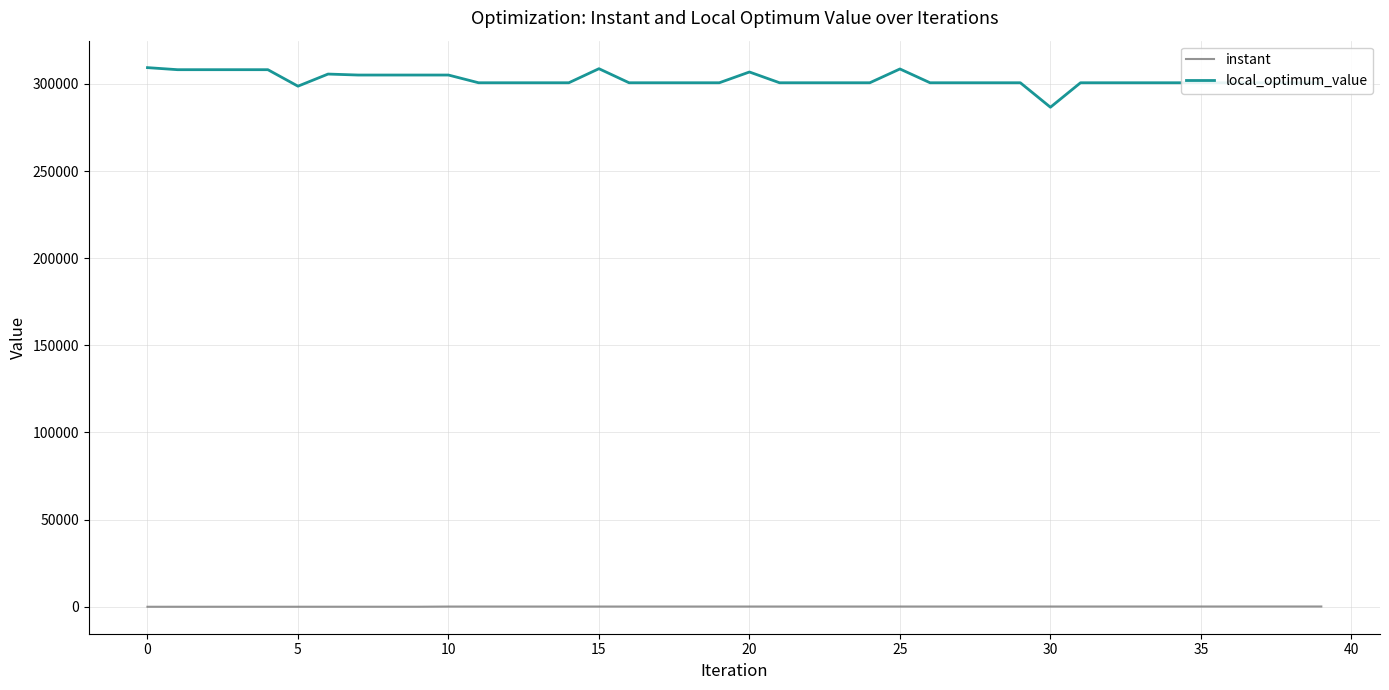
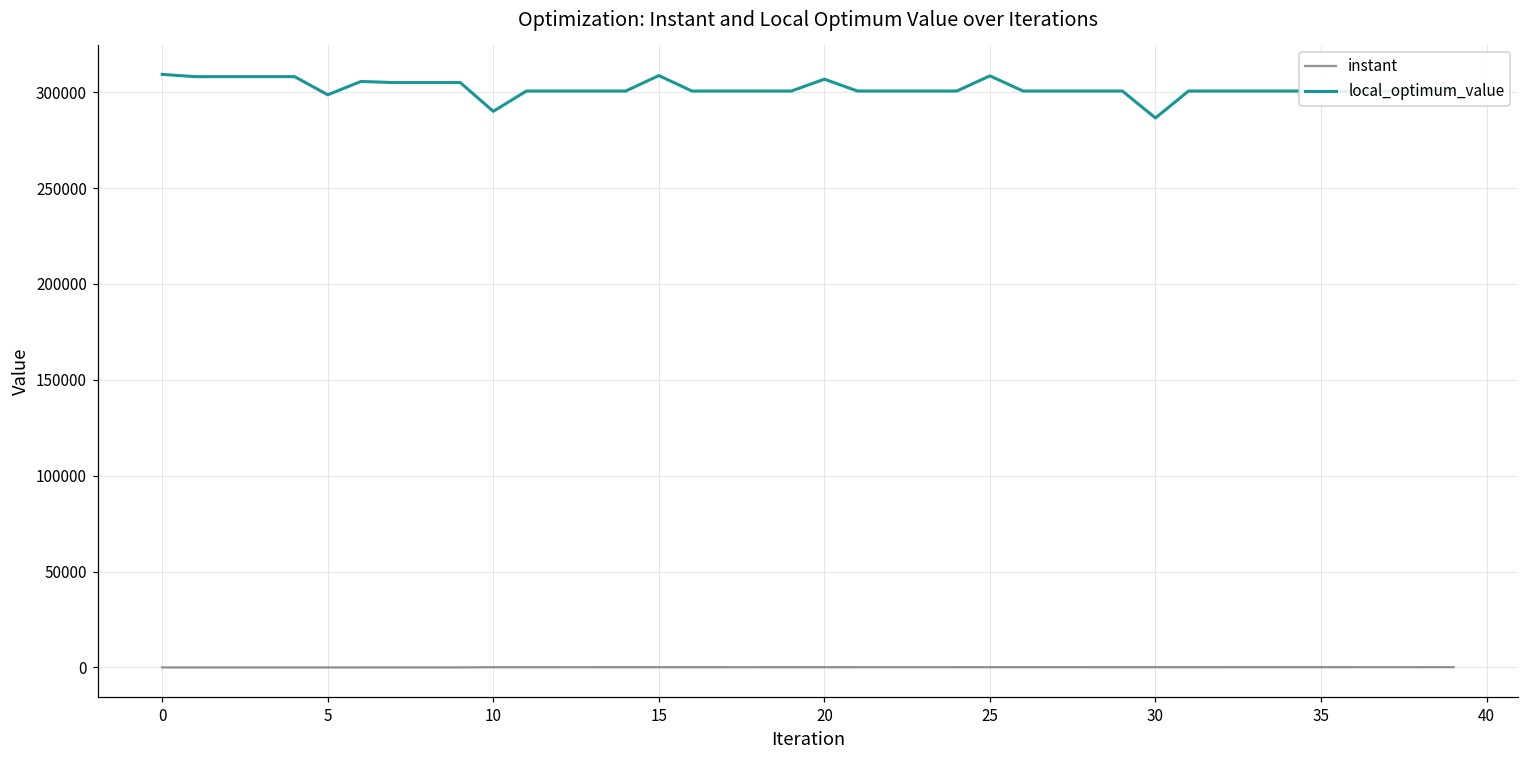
local_optimum_value, 10: 305000 -> 290000
